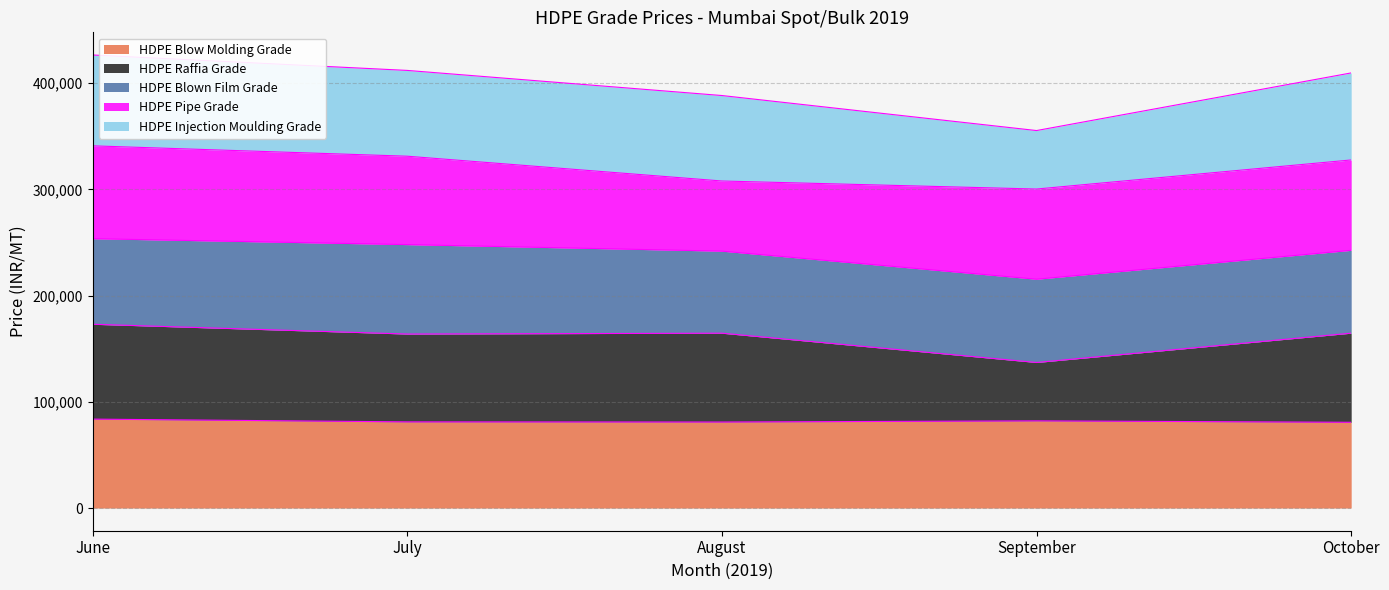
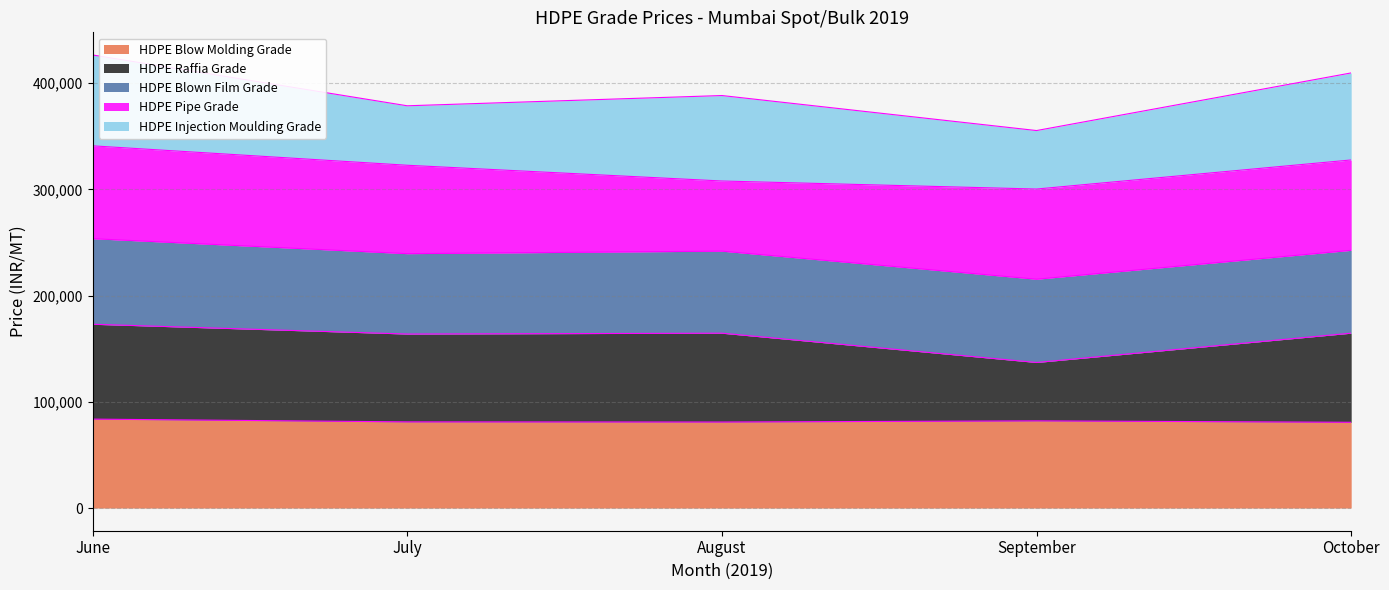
HDPE Blown Film Grade, July: 84,000 -> 76,000
HDPE Injection Moulding Grade, July: 81,000 -> 56,000
